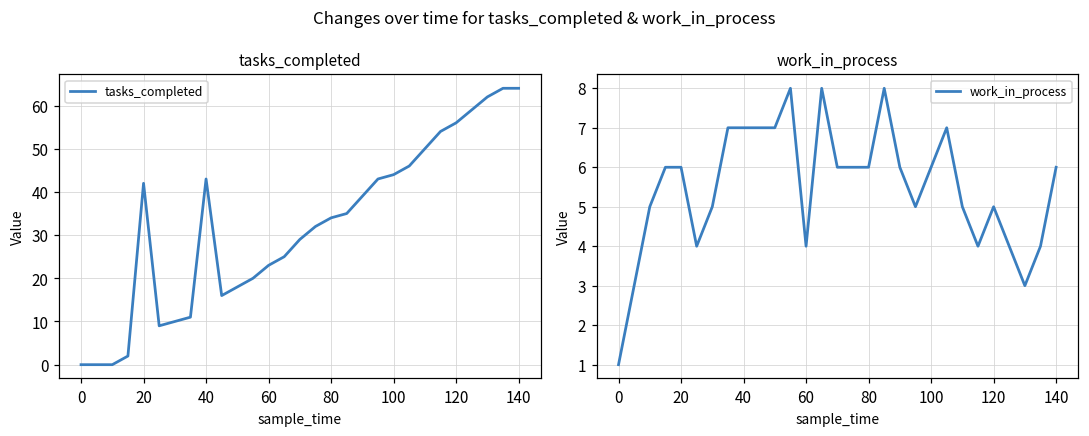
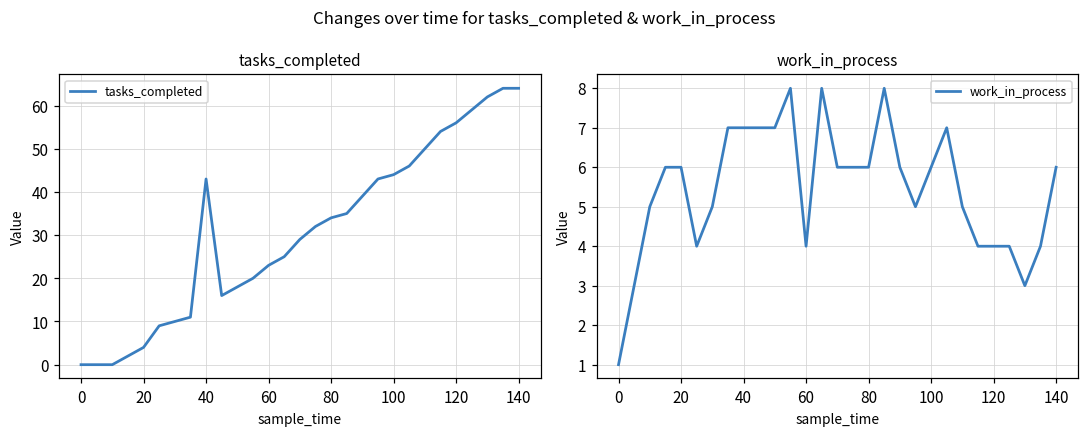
tasks_completed, 20: 42 -> 4
work_in_process, 120: 5 -> 4
